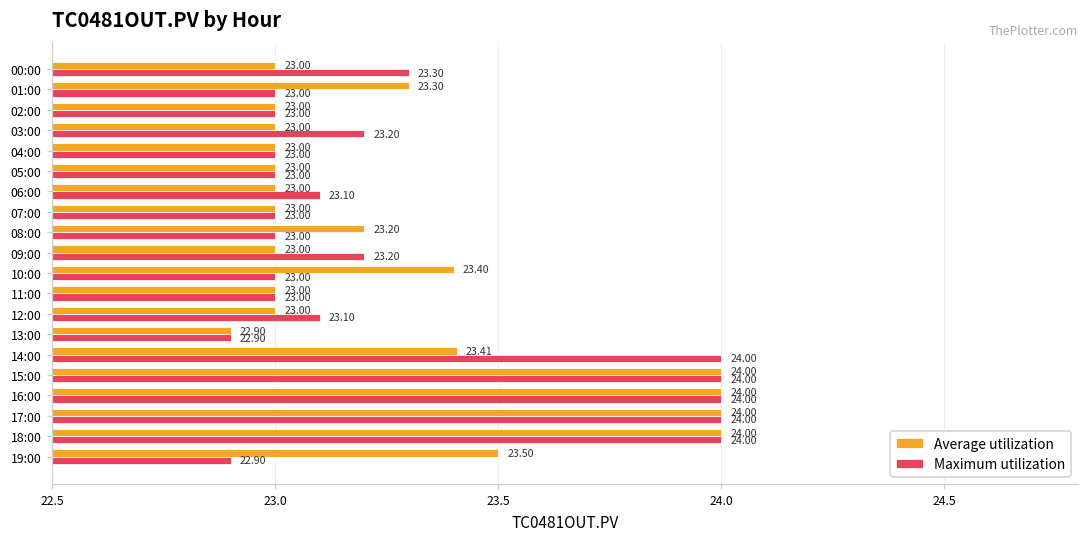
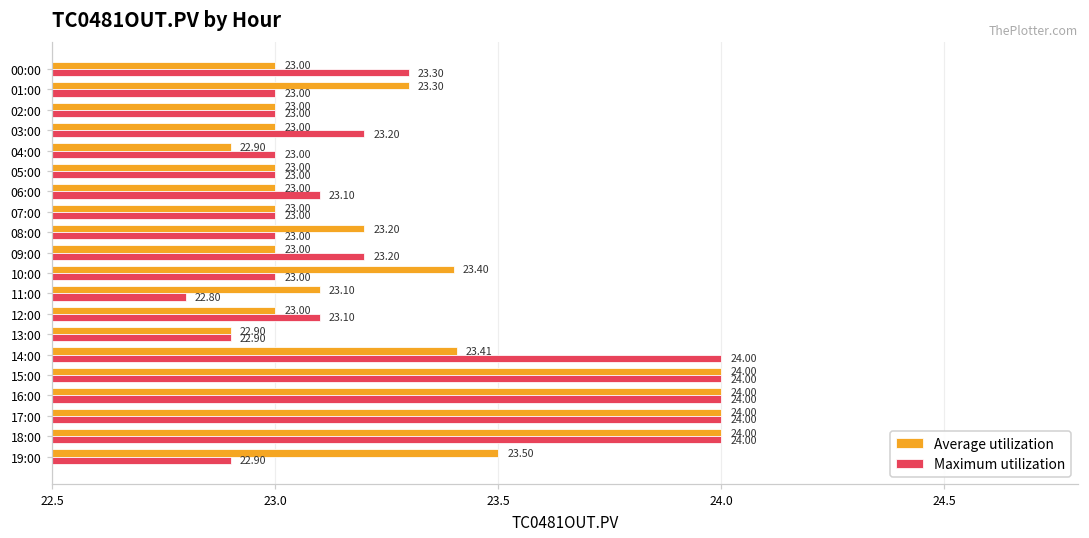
Average utilization, 04:00: 23.00 -> 22.90
Average utilization, 11:00: 23.00 -> 23.10
Maximum utilization, 11:00: 23.00 -> 22.80
